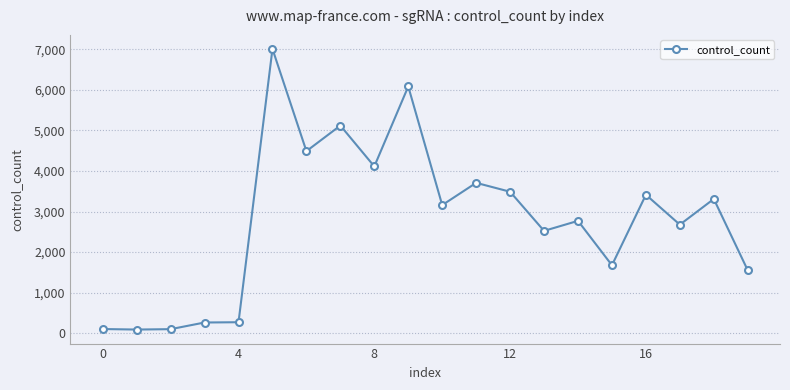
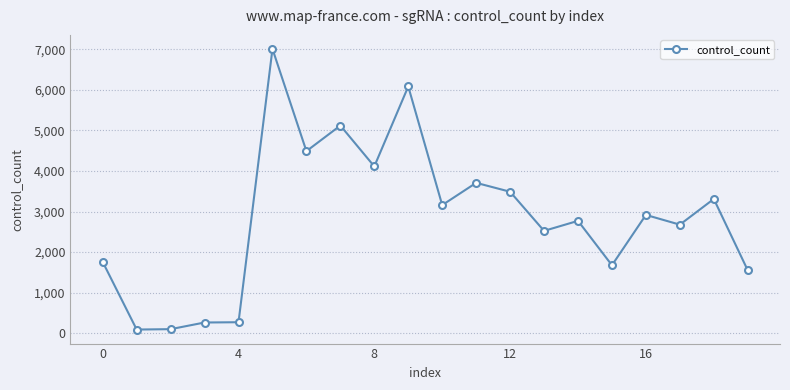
0: 100 -> 1,800
16: 3,400 -> 2,900
